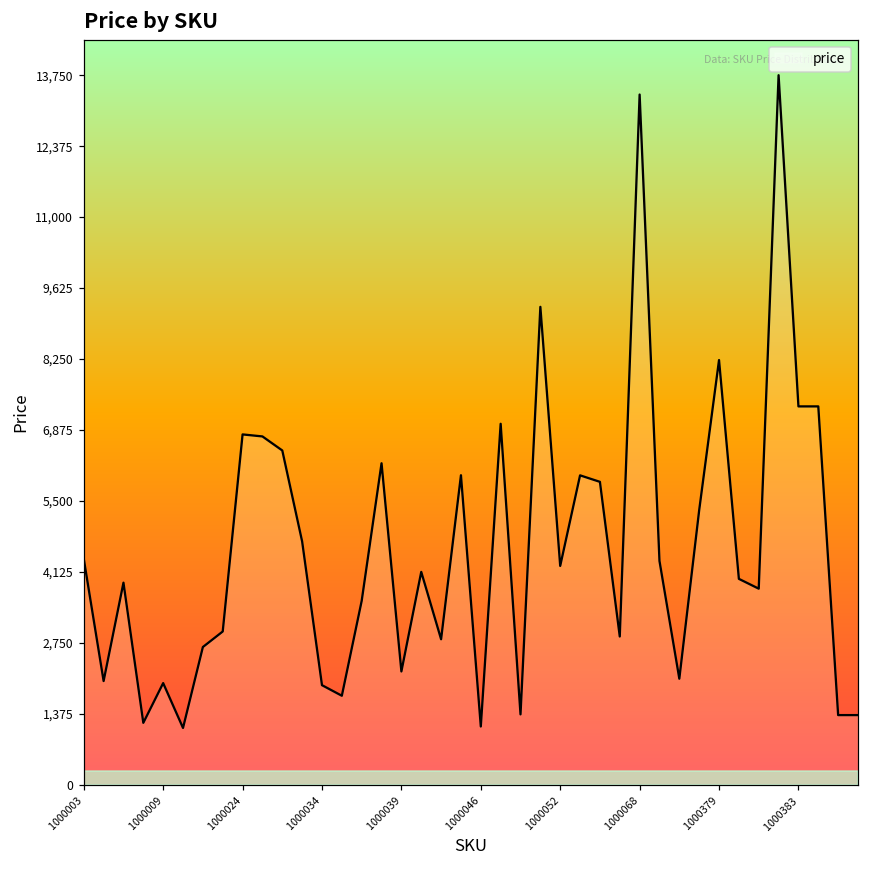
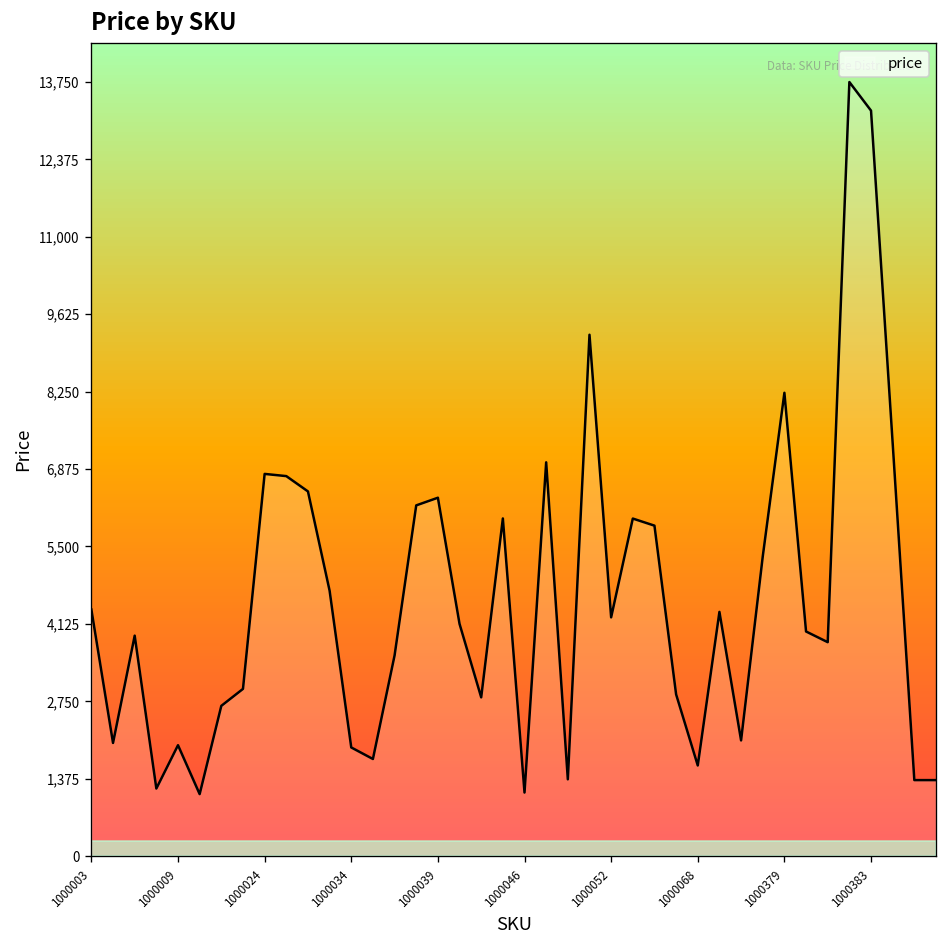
price, 1000039: 2,200 -> 6,400
price, 1000068: 13,400 -> 1,600
price, 1000383: 7,300 -> 13,200
